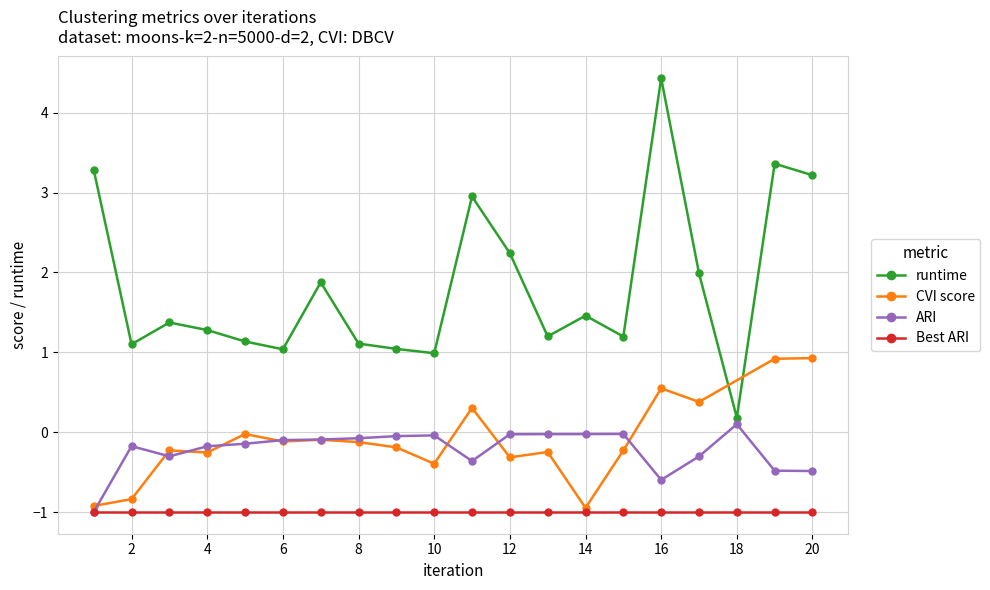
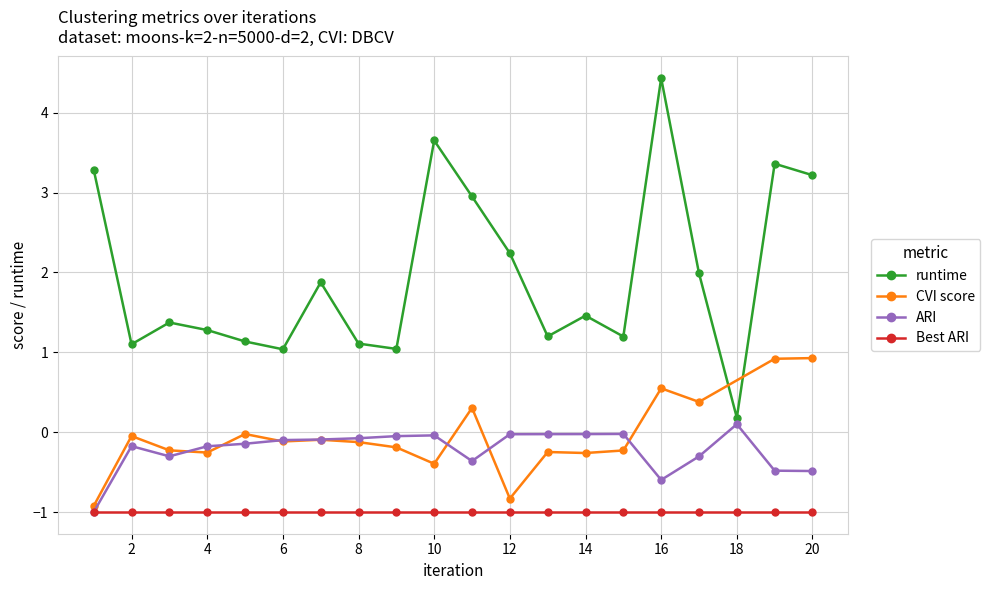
CVI score, 2: -0.8 -> 0.0
runtime, 10: 1.0 -> 3.7
CVI score, 12: -0.3 -> -0.8
CVI score, 14: -0.9 -> -0.3
